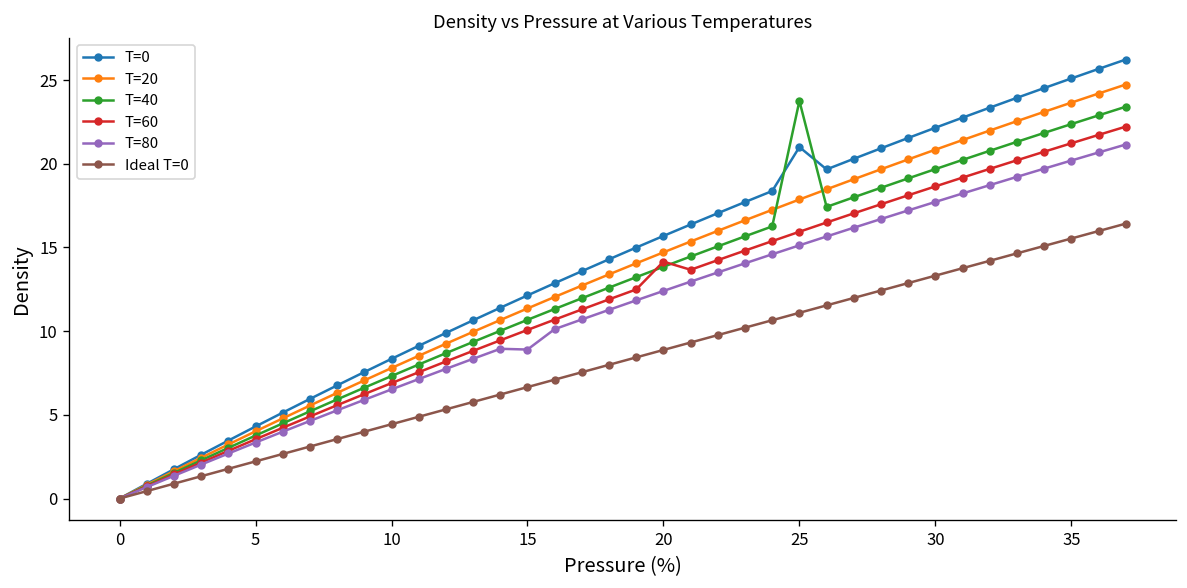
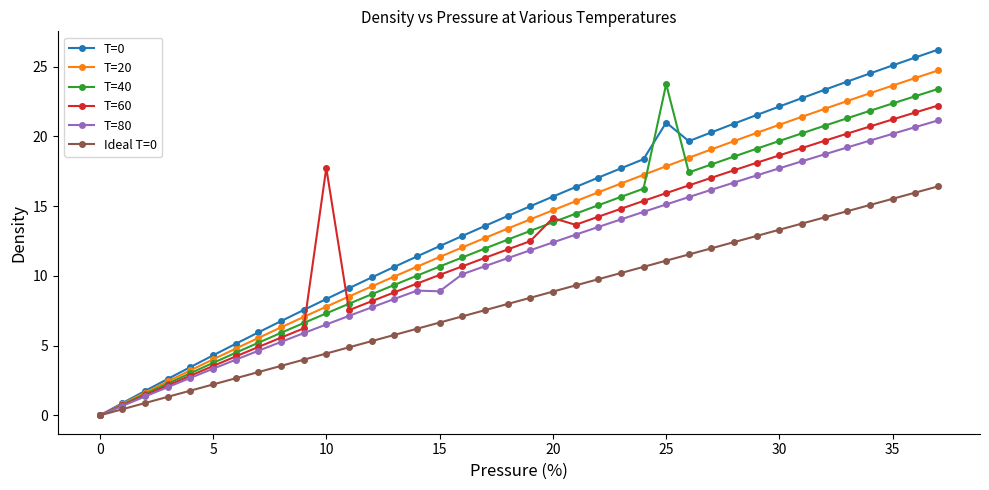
T=60, 10: 6.9 -> 17.7
